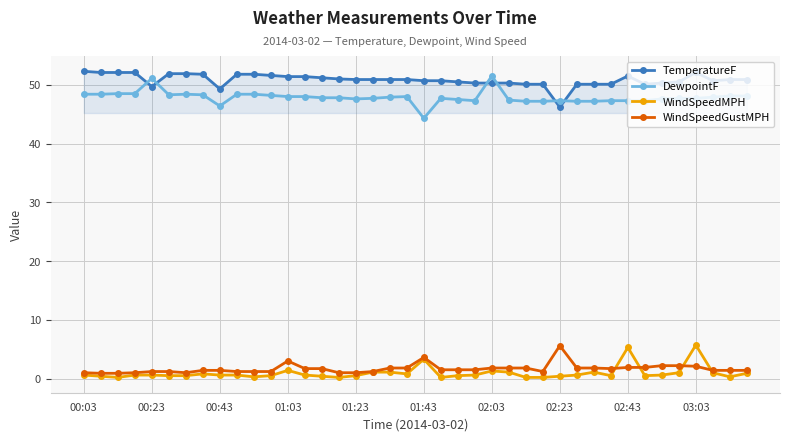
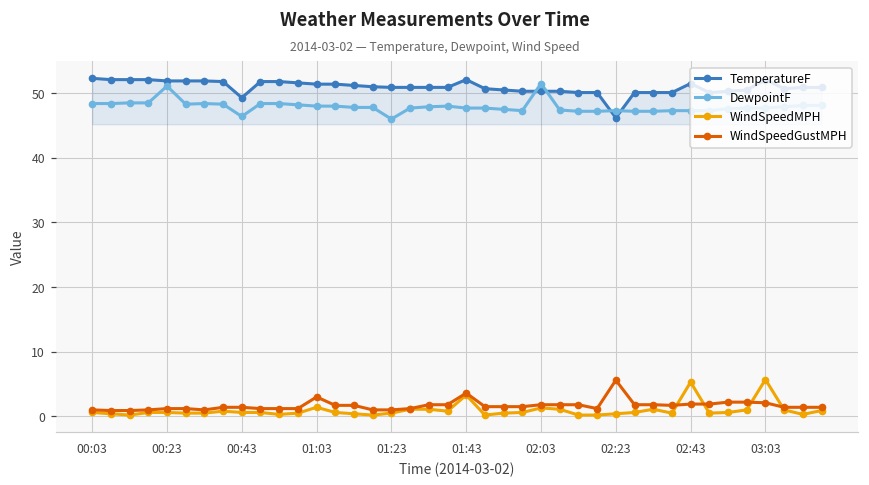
TemperatureF, 00:23: 50 -> 52
DewpointF, 01:23: 48 -> 46
TemperatureF, 01:43: 51 -> 52
DewpointF, 01:43: 44 -> 48
